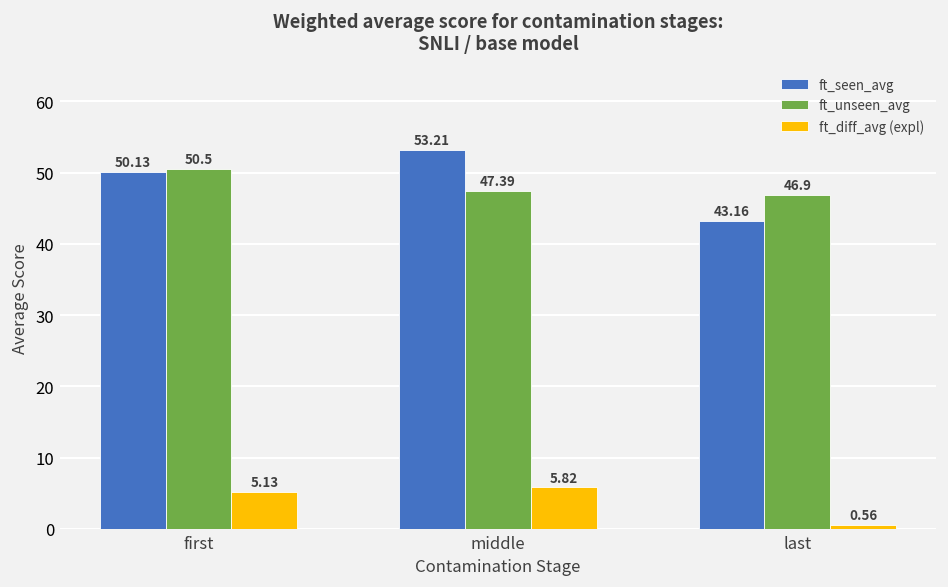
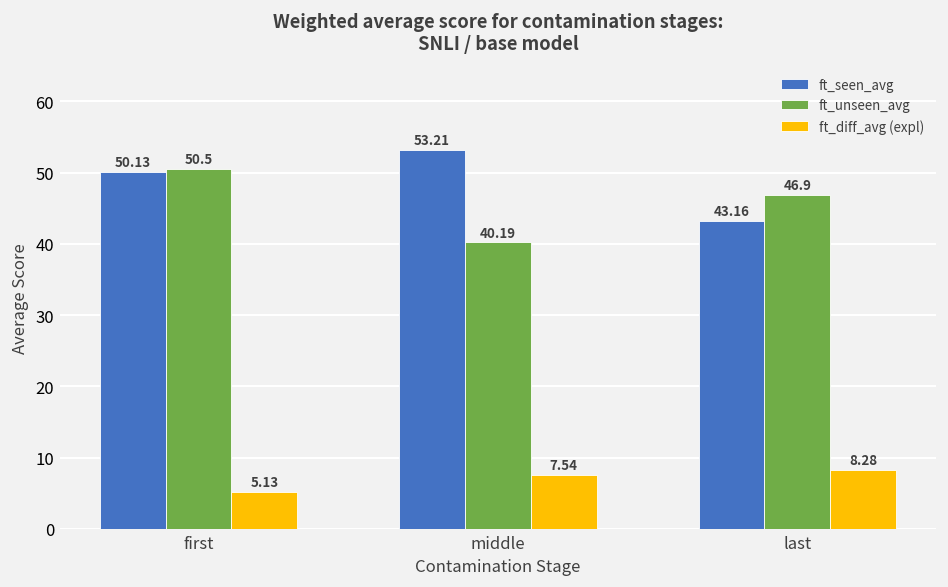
ft_unseen_avg, middle: 47.39 -> 40.19
ft_diff_avg (expl), middle: 5.82 -> 7.54
ft_diff_avg (expl), last: 0.56 -> 8.28
